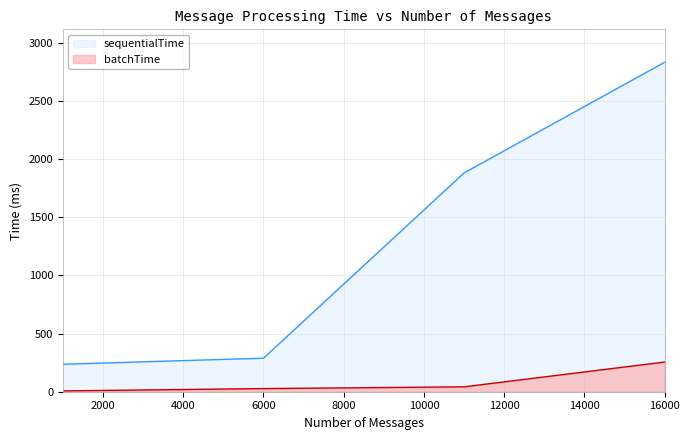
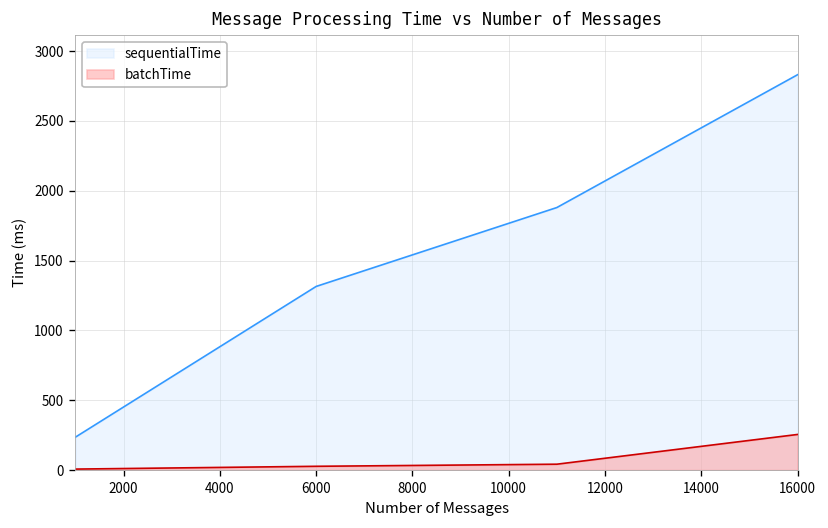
sequentialTime, 6000: 290 -> 1320
